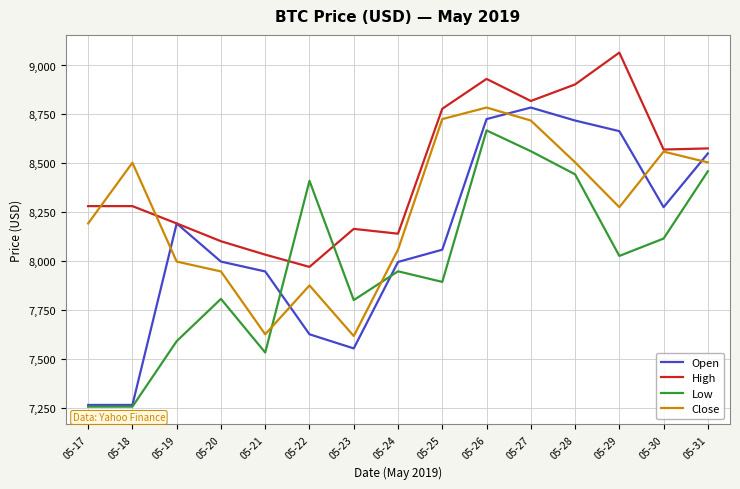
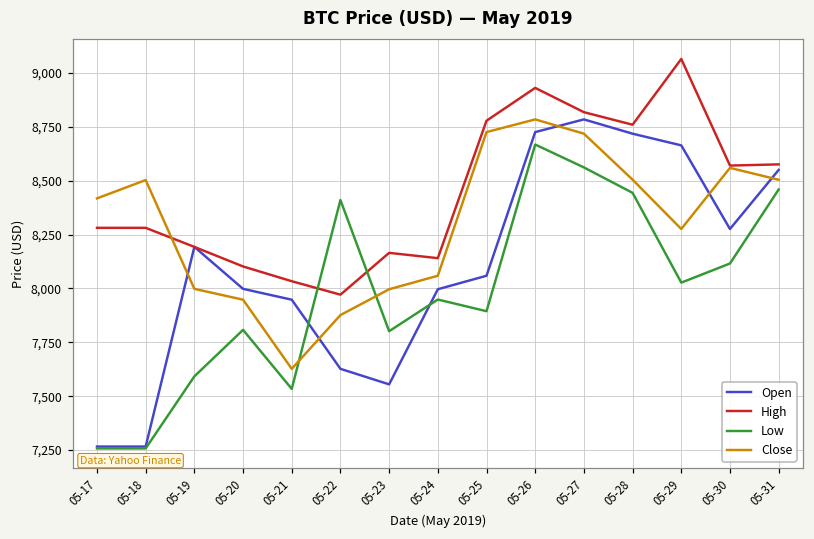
Close, 05-17: 8,190 -> 8,420
Close, 05-23: 7,620 -> 8,000
High, 05-28: 8,900 -> 8,760
